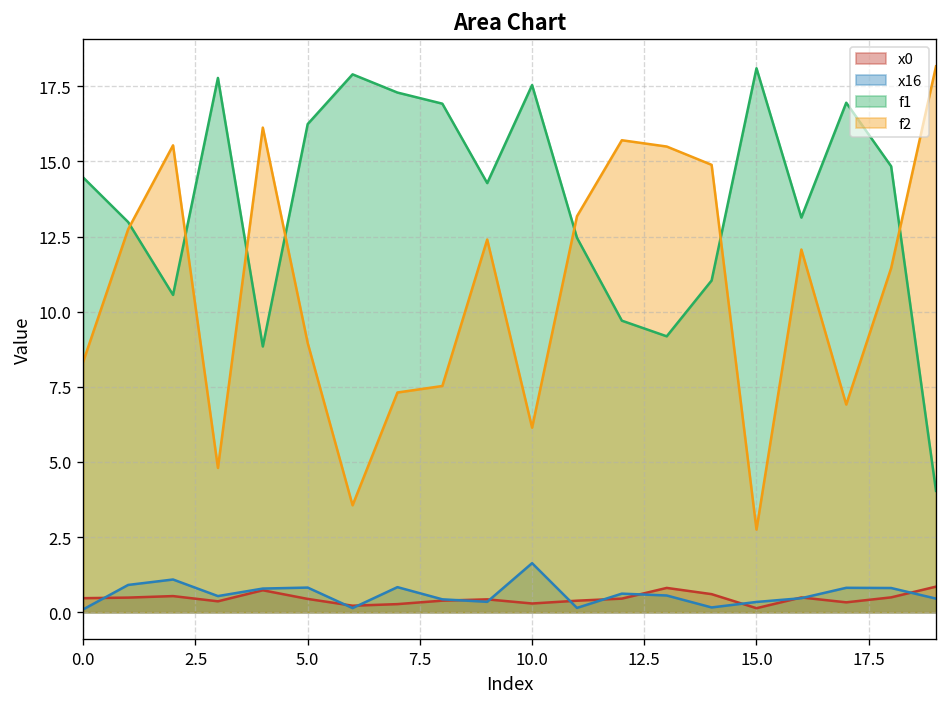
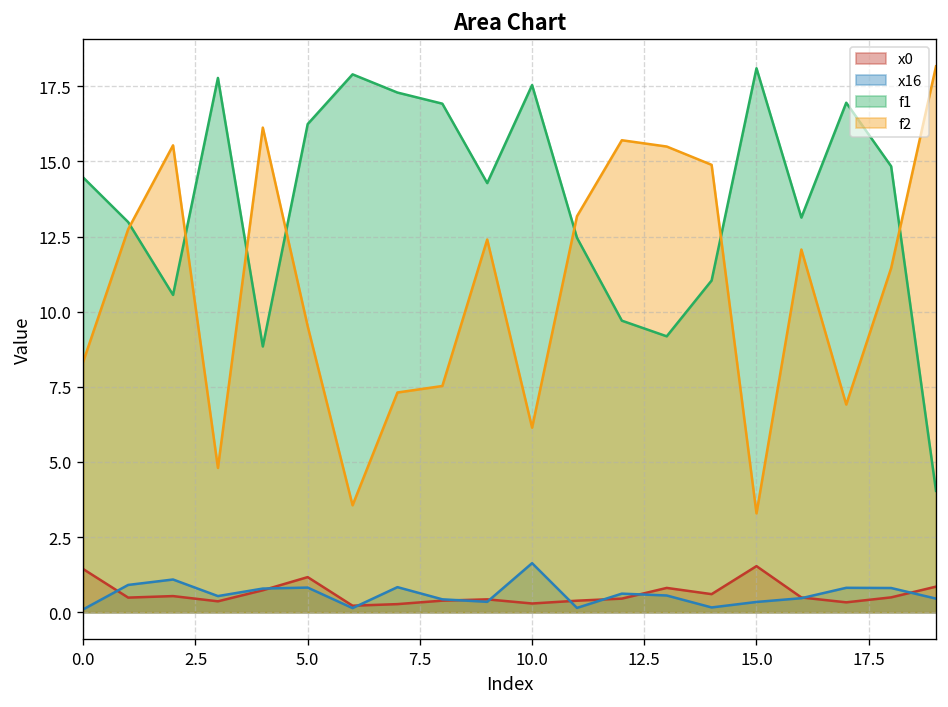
x0, 0.0: 0.5 -> 1.4
x0, 5.0: 0.4 -> 1.2
f2, 5.0: 9.0 -> 9.5
x0, 15.0: 0.1 -> 1.5
f2, 15.0: 2.7 -> 3.3
